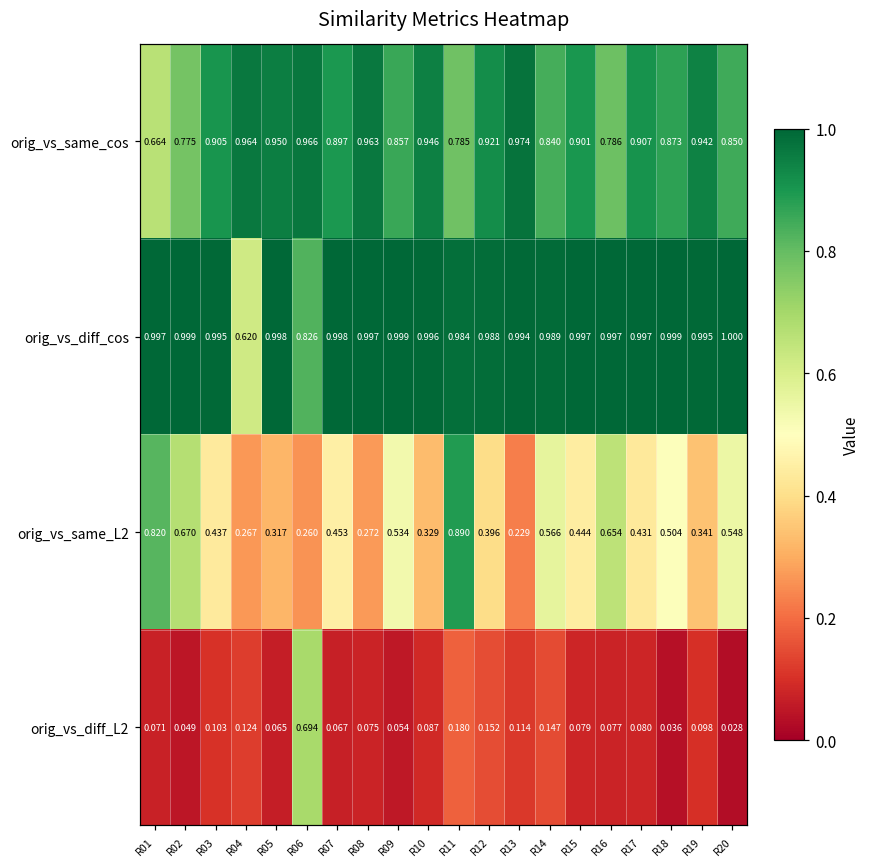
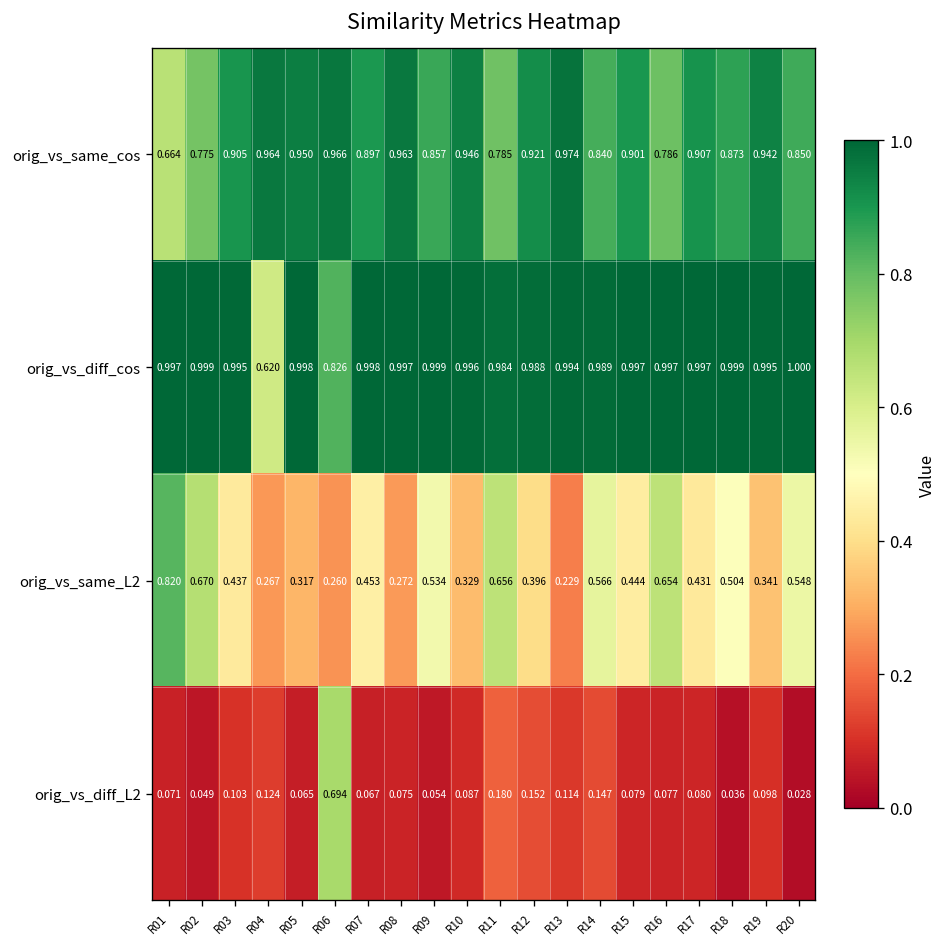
orig_vs_same_L2, R11: 0.890 -> 0.656
